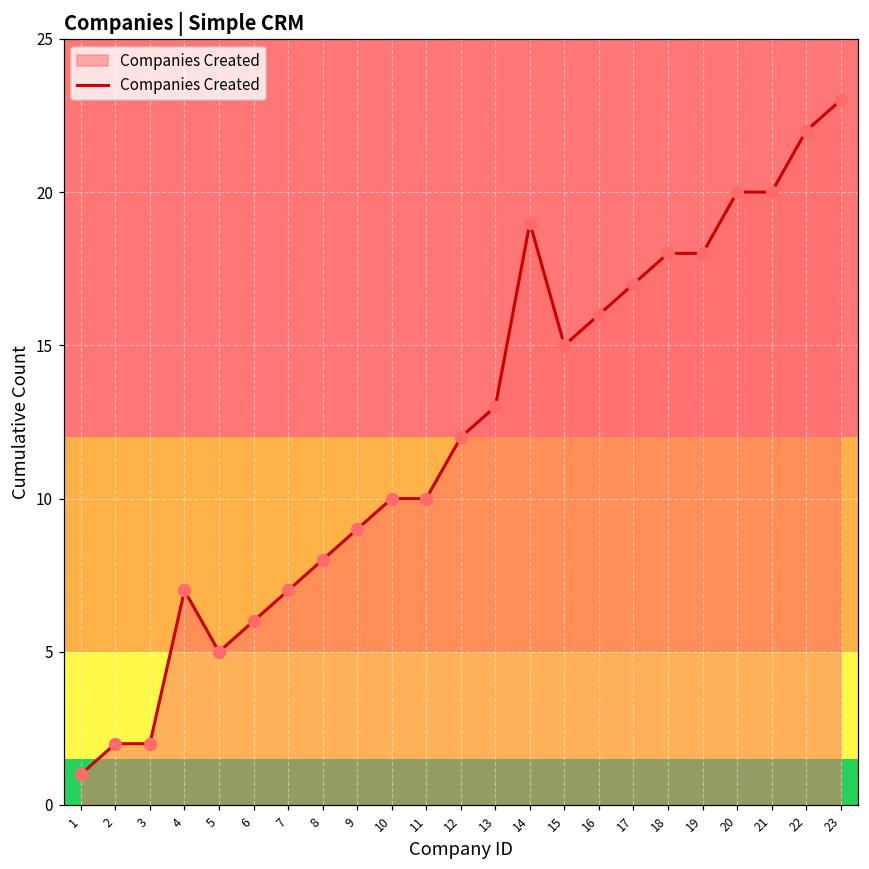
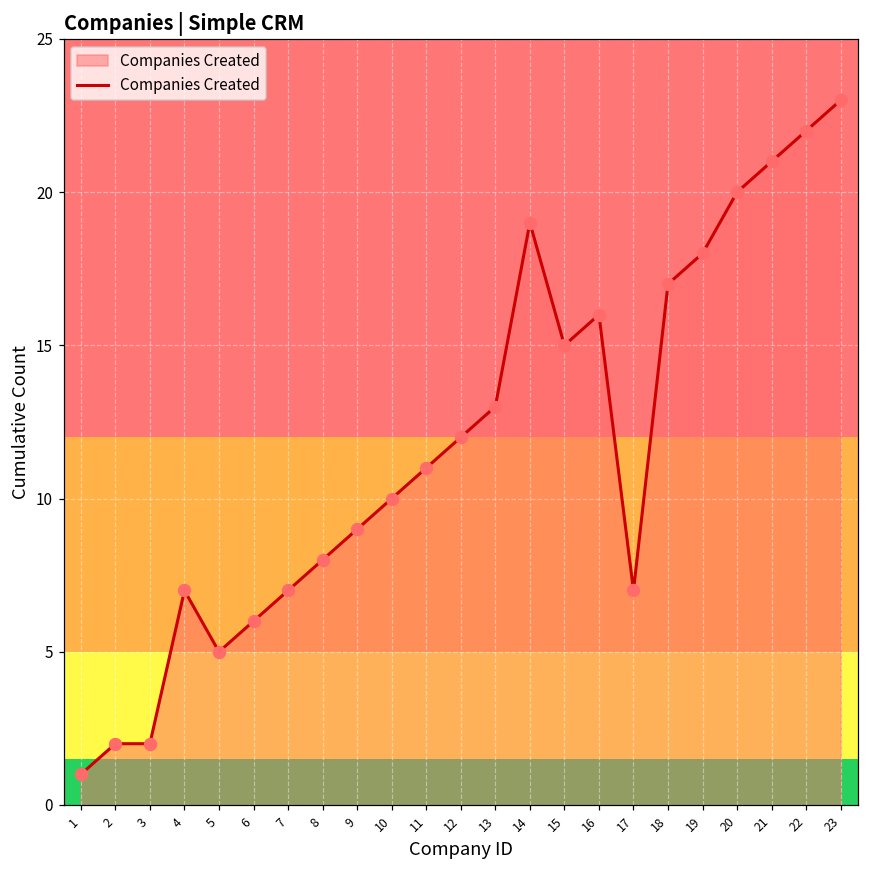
11: 10 -> 11
17: 17 -> 7
18: 18 -> 17
21: 20 -> 21
